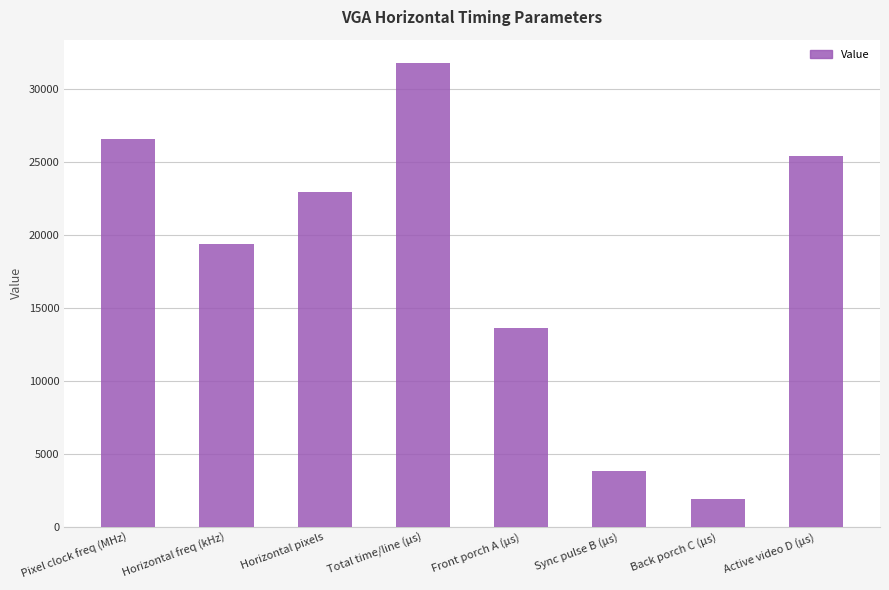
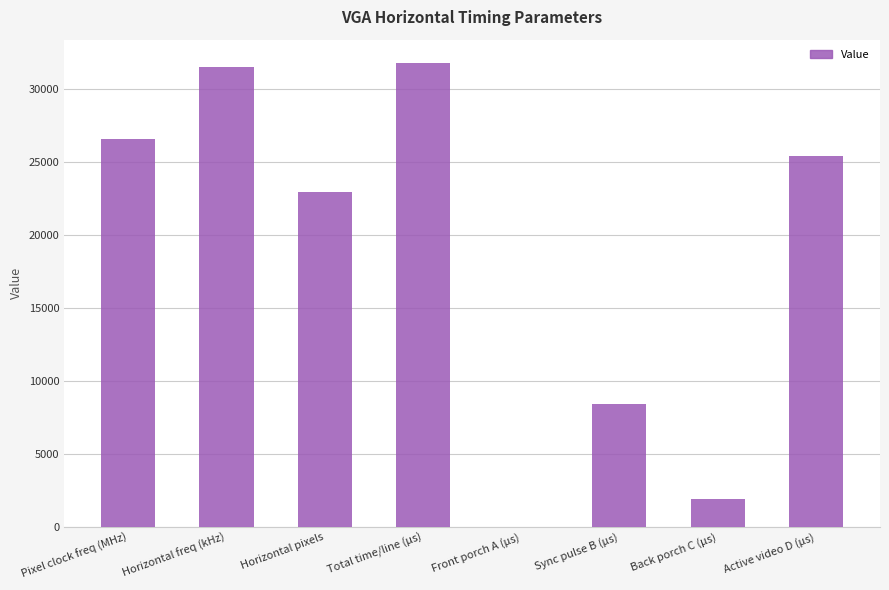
Horizontal freq (kHz): 19400 -> 31500
Front porch A (µs): 13600 -> 0
Sync pulse B (µs): 3800 -> 8400
